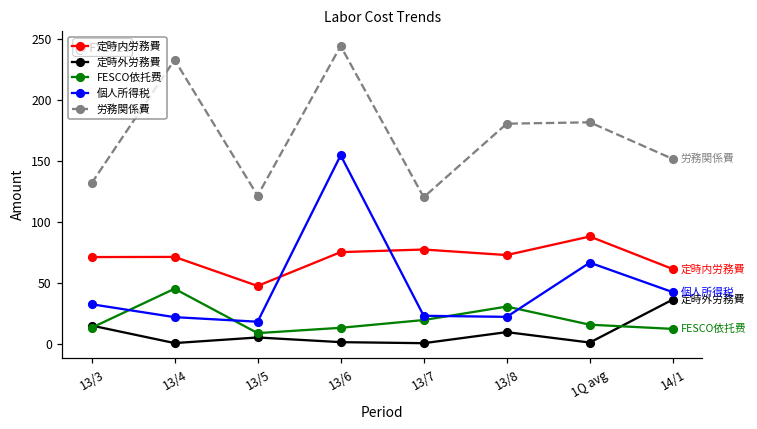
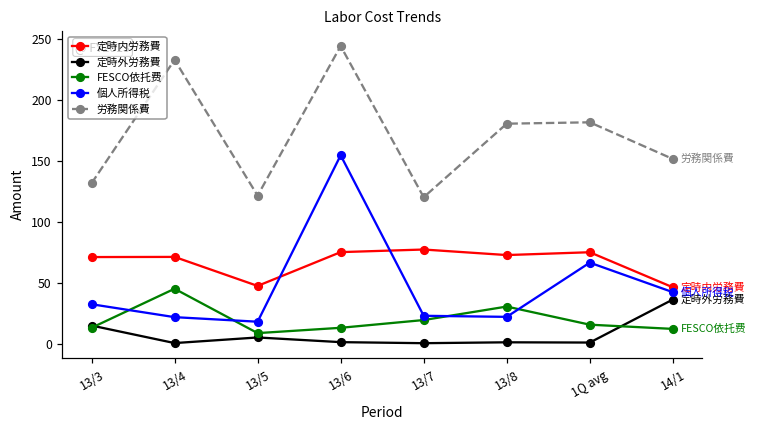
定時外労務費, 13/8: 10 -> 1
定時内労務費, 1Q avg: 88 -> 75
定時内労務費, 14/1: 61 -> 46
